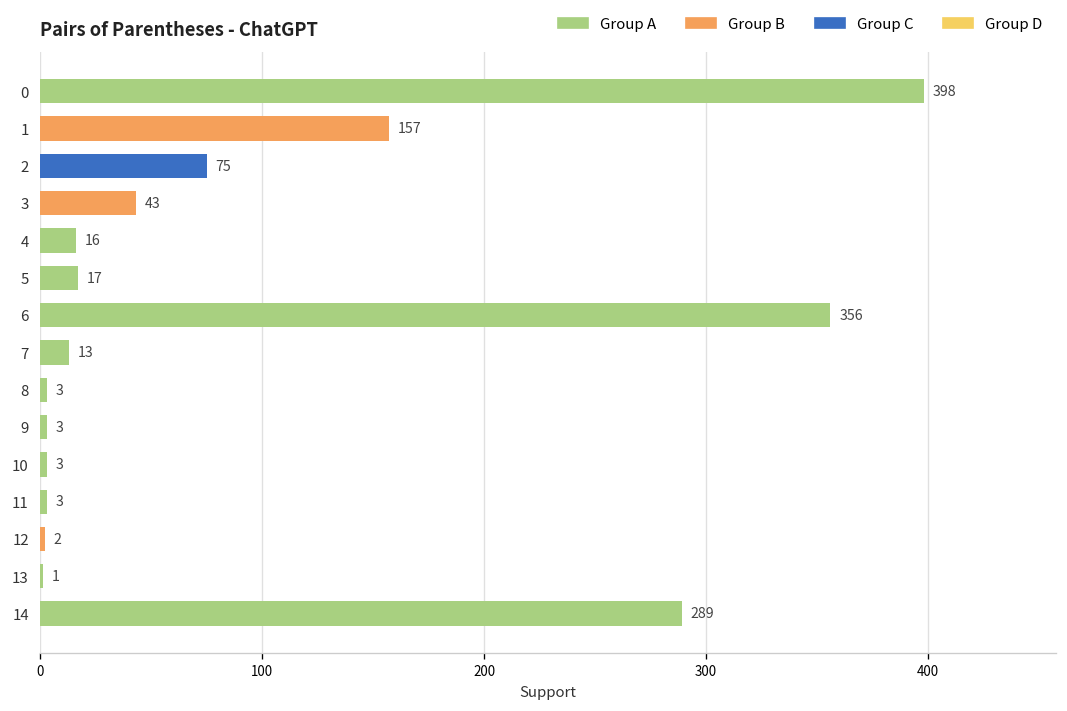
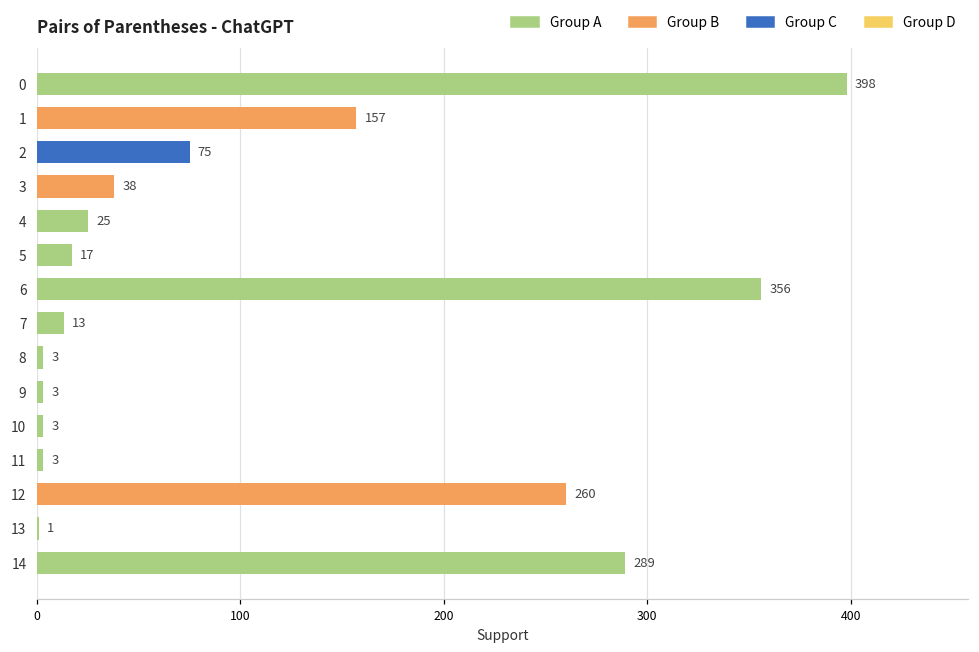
3: 43 -> 38
4: 16 -> 25
12: 2 -> 260
